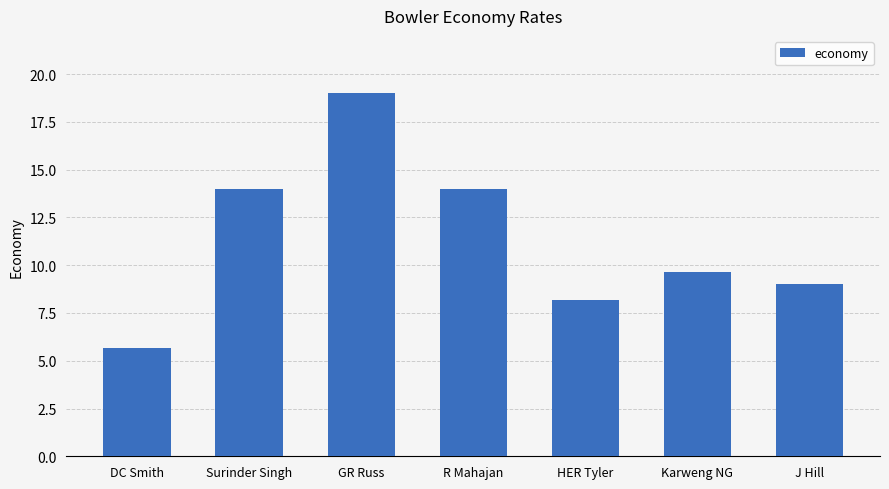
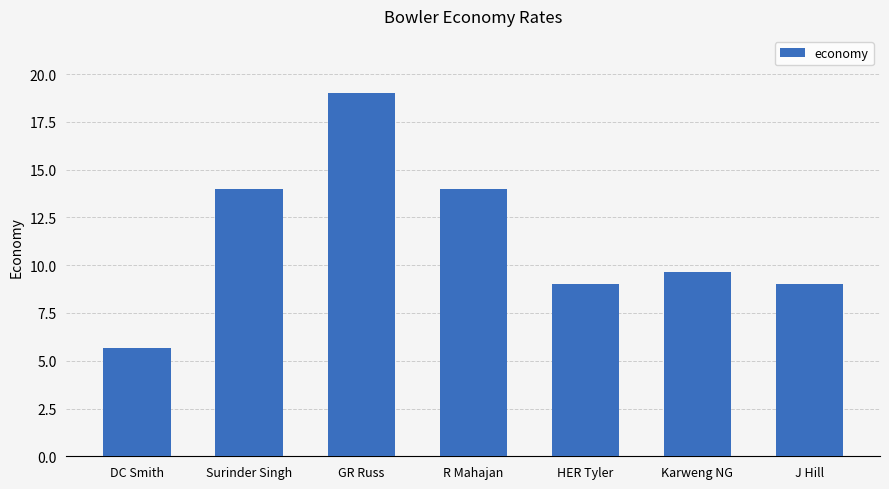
HER Tyler: 8.2 -> 9.0
